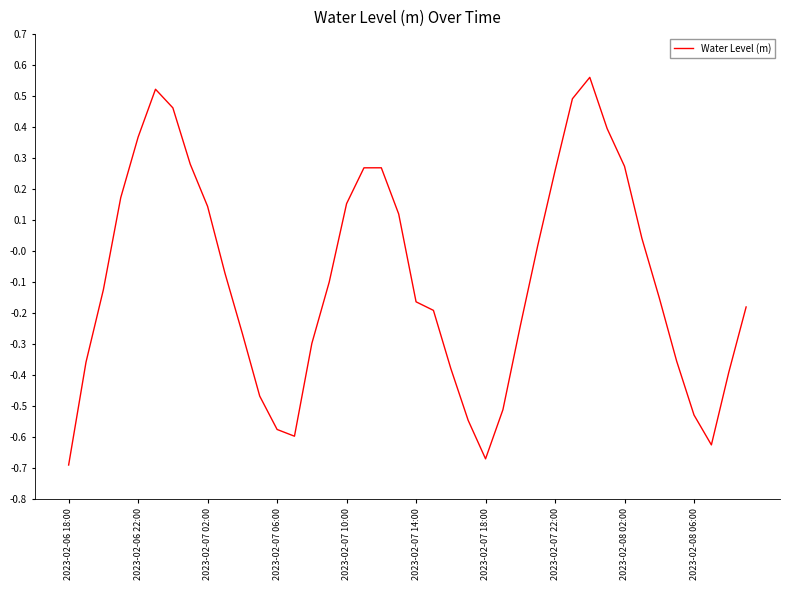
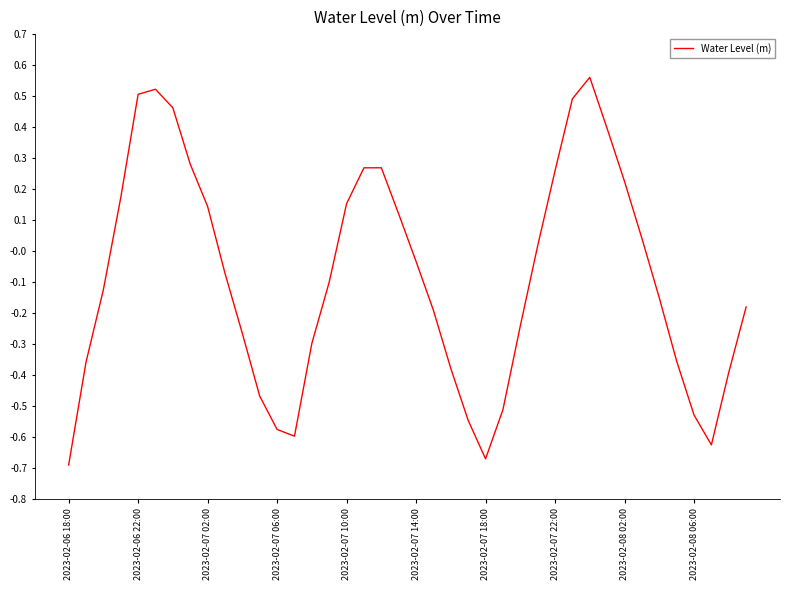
2023-02-06 22:00: 0.37 -> 0.51
2023-02-07 14:00: -0.16 -> -0.03
2023-02-08 02:00: 0.27 -> 0.22
